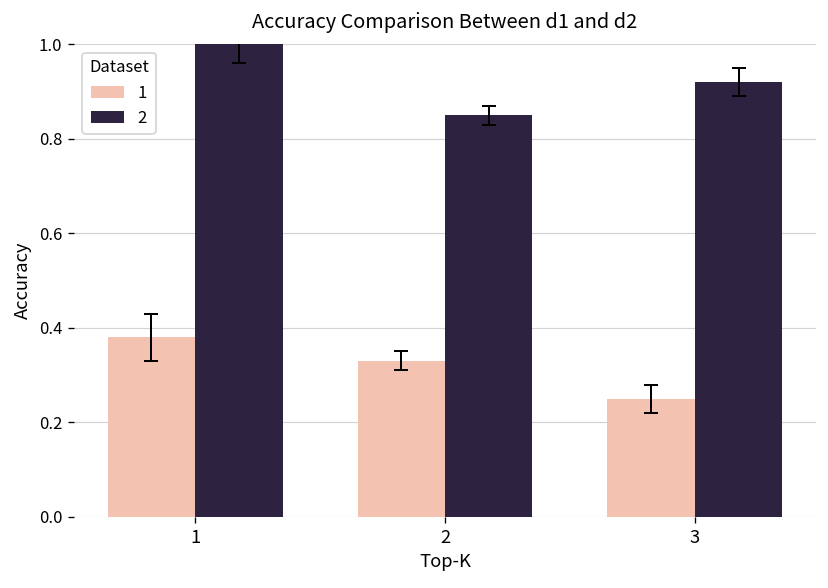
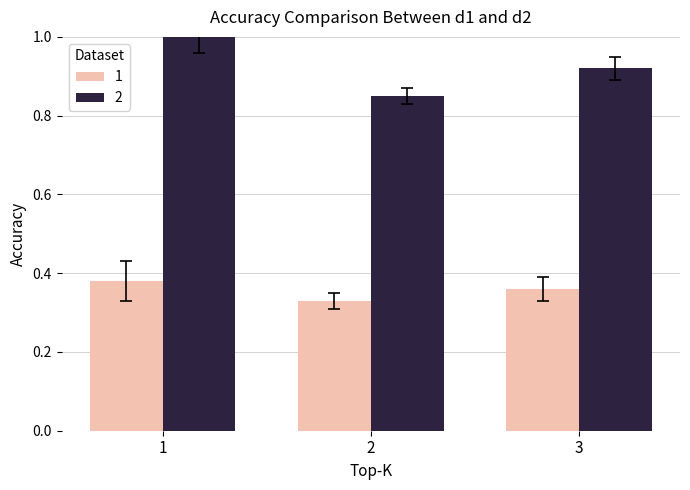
1, 3: 0.25 -> 0.36
